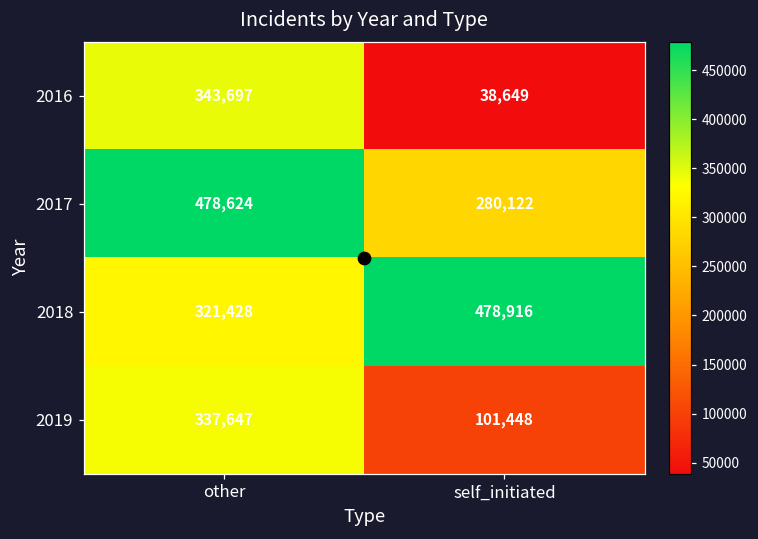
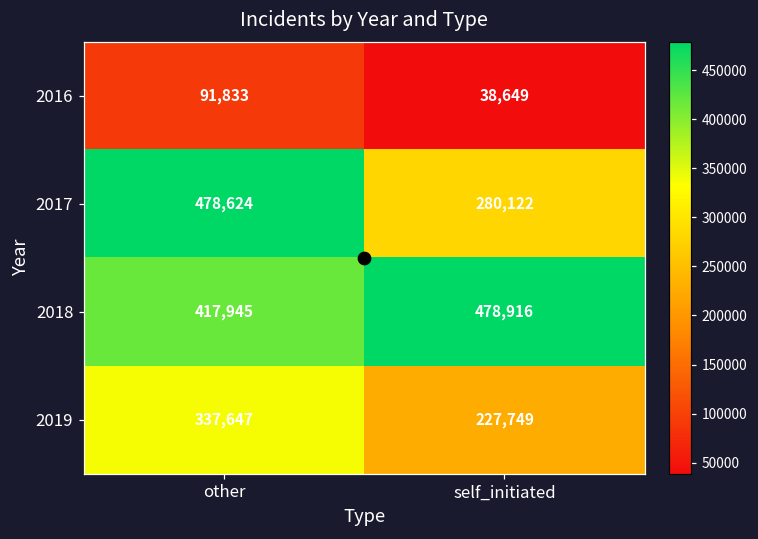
2016, other: 343,697 -> 91,833
2018, other: 321,428 -> 417,945
2019, self_initiated: 101,448 -> 227,749
